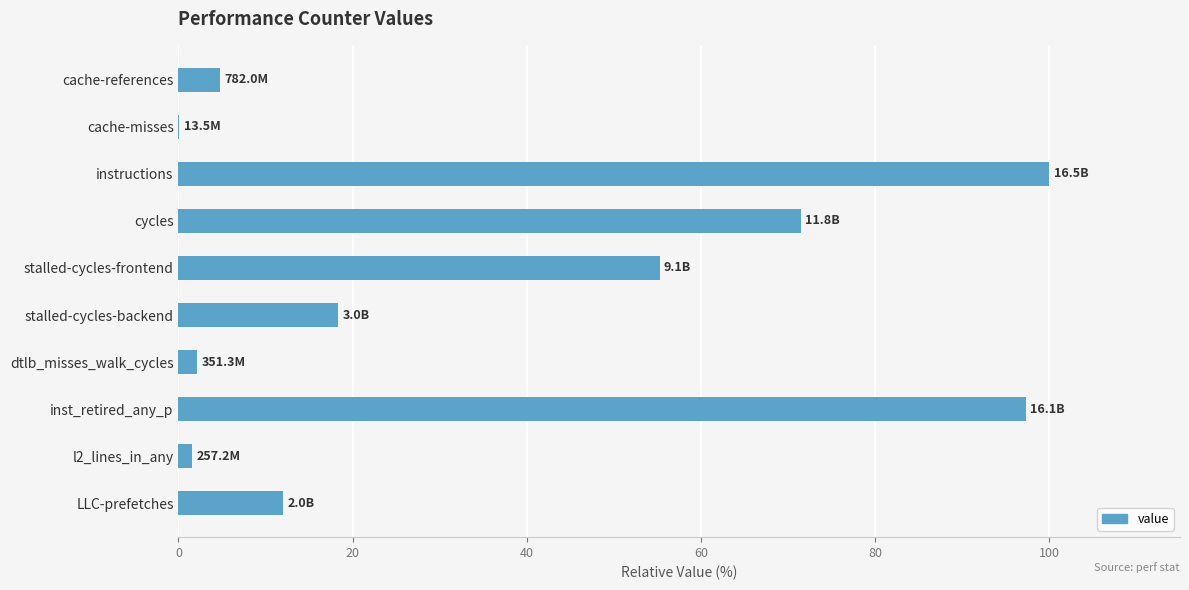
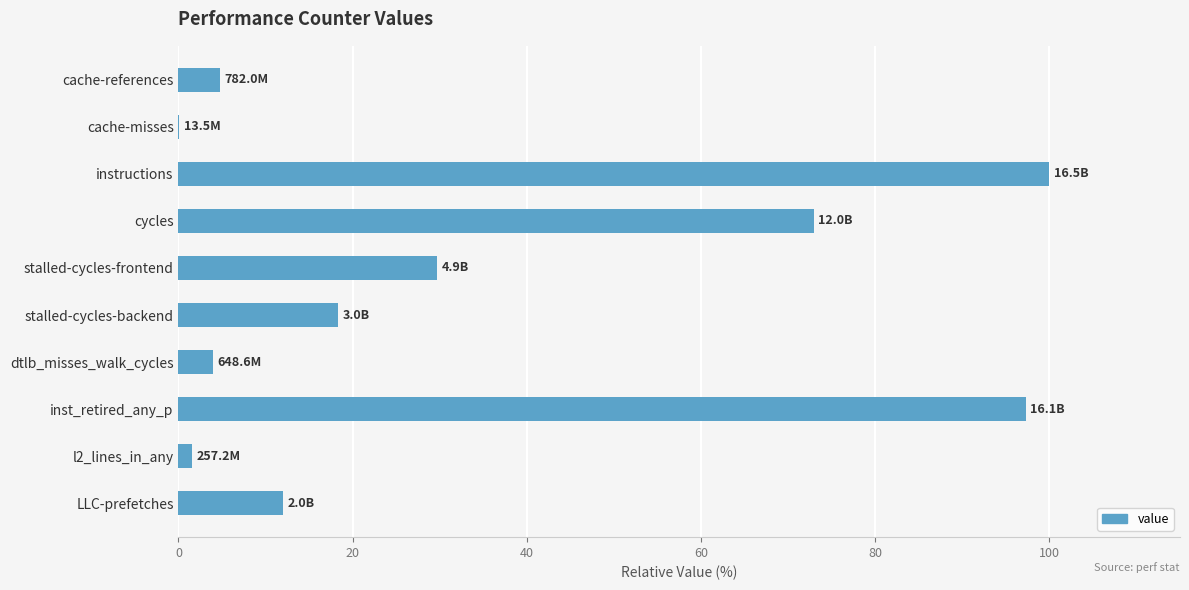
cycles: 11.8B -> 12.0B
stalled-cycles-frontend: 9.1B -> 4.9B
dtlb_misses_walk_cycles: 351.3M -> 648.6M
